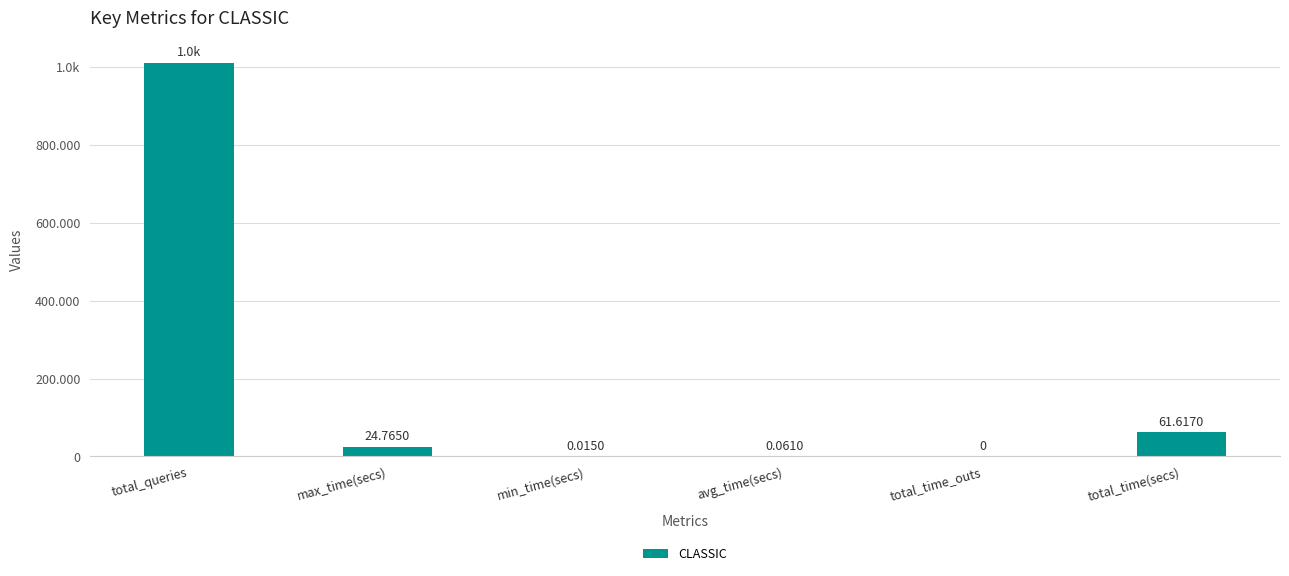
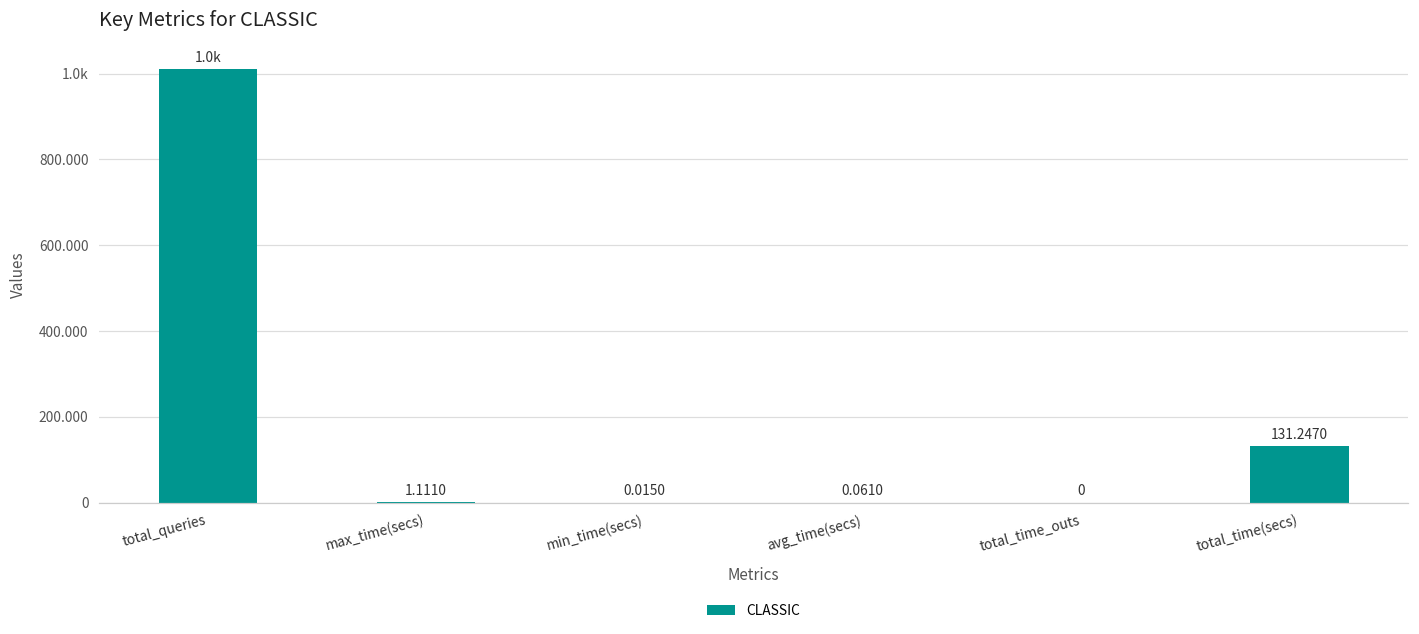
max_time(secs): 24.7650 -> 1.1110
total_time(secs): 61.6170 -> 131.2470
